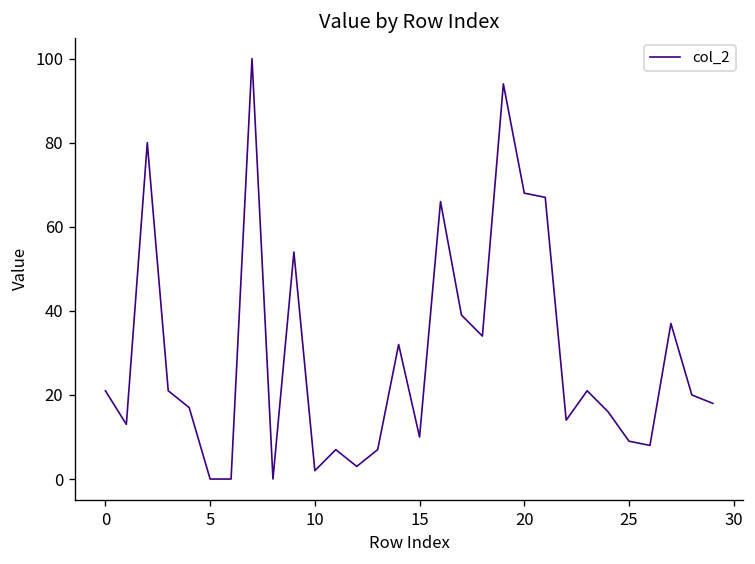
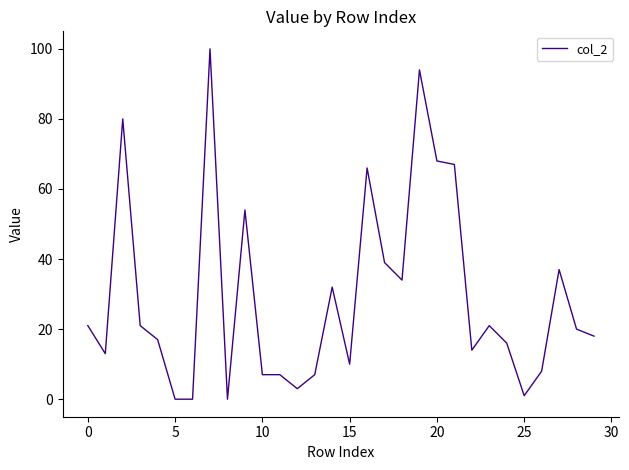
10: 2 -> 7
25: 9 -> 1
